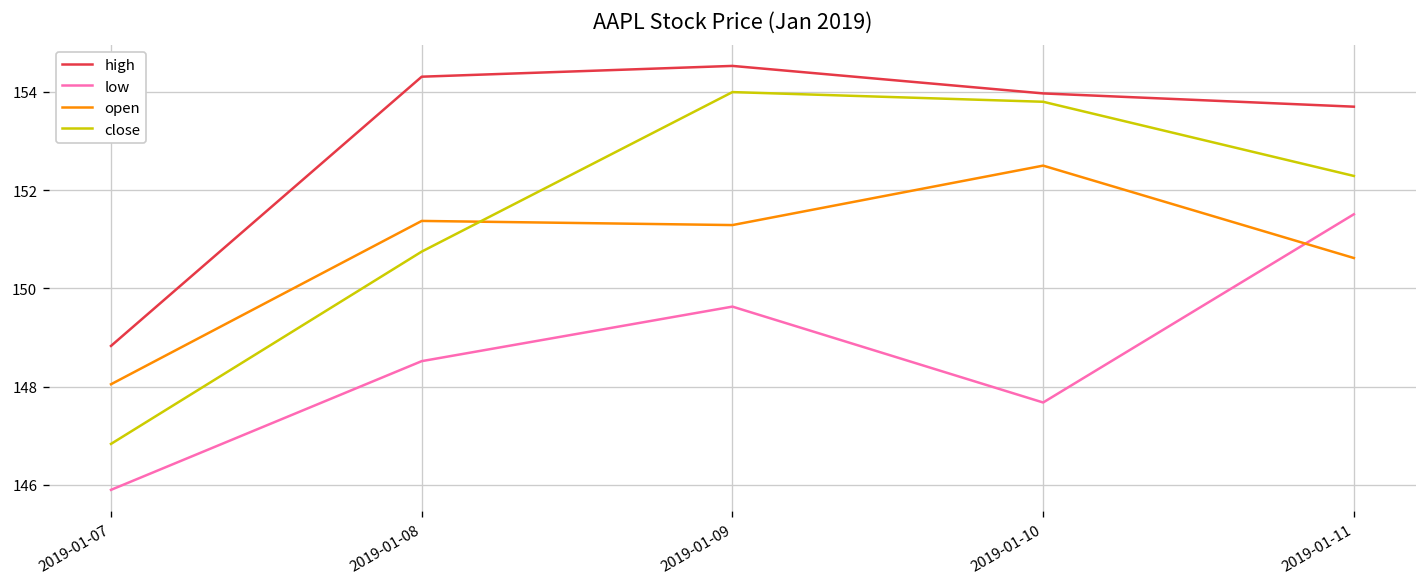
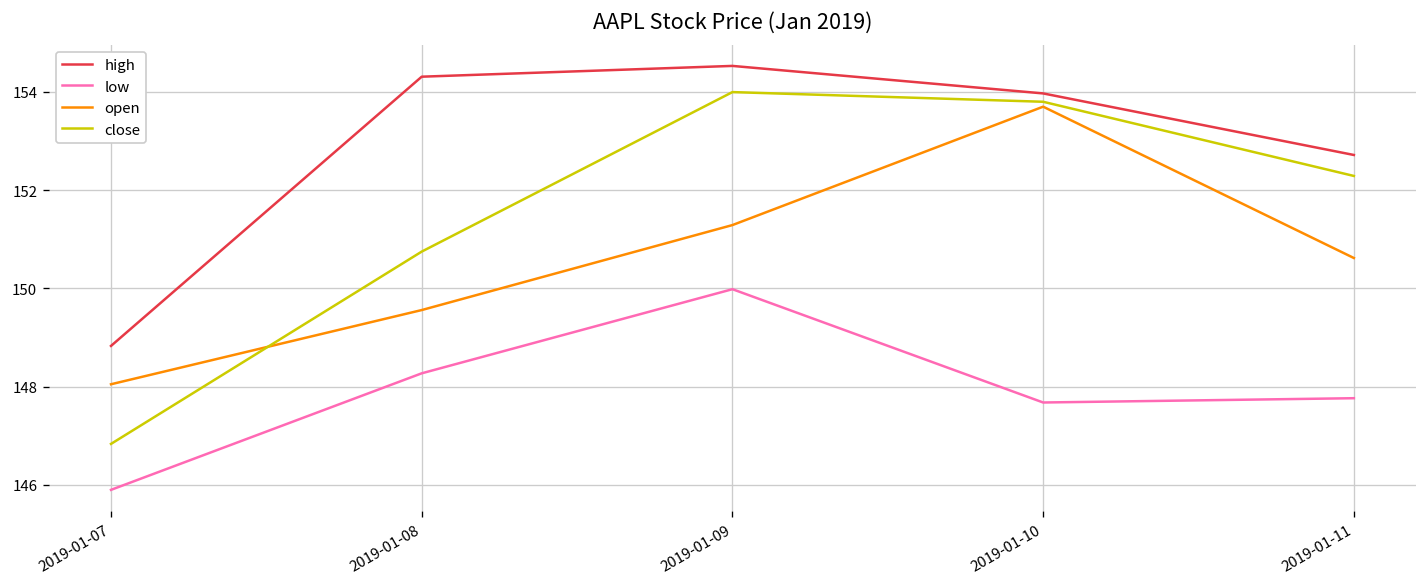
low, 2019-01-08: 148.5 -> 148.3
open, 2019-01-08: 151.4 -> 149.6
low, 2019-01-09: 149.6 -> 150.0
open, 2019-01-10: 152.5 -> 153.7
high, 2019-01-11: 153.7 -> 152.7
low, 2019-01-11: 151.5 -> 147.8
